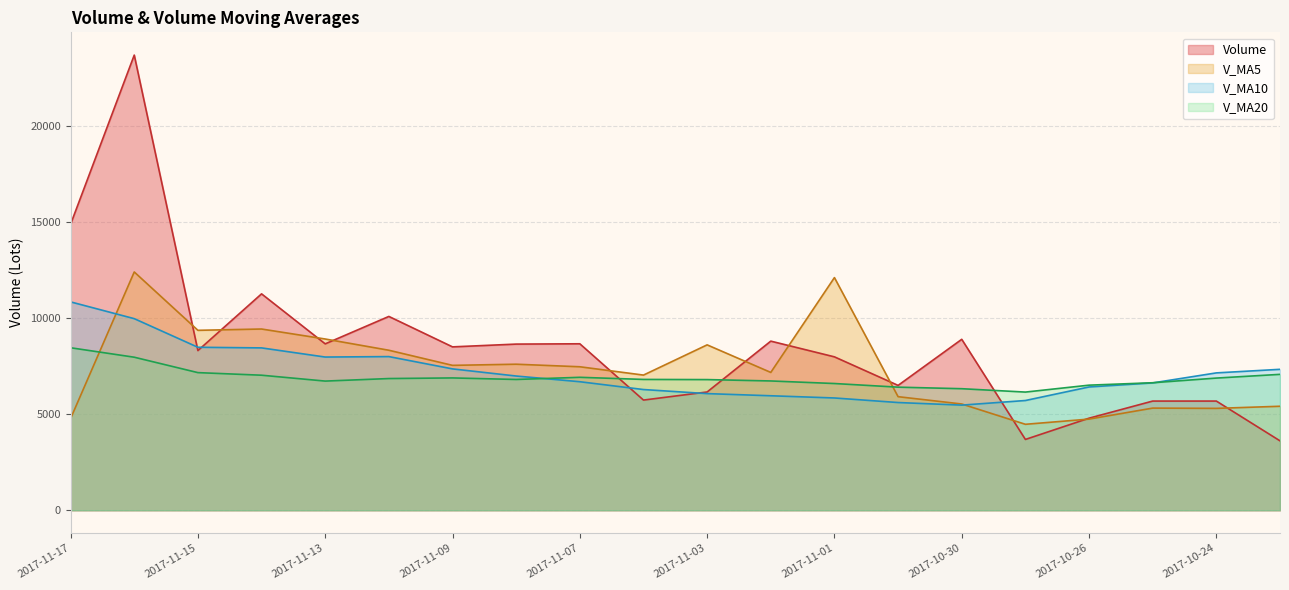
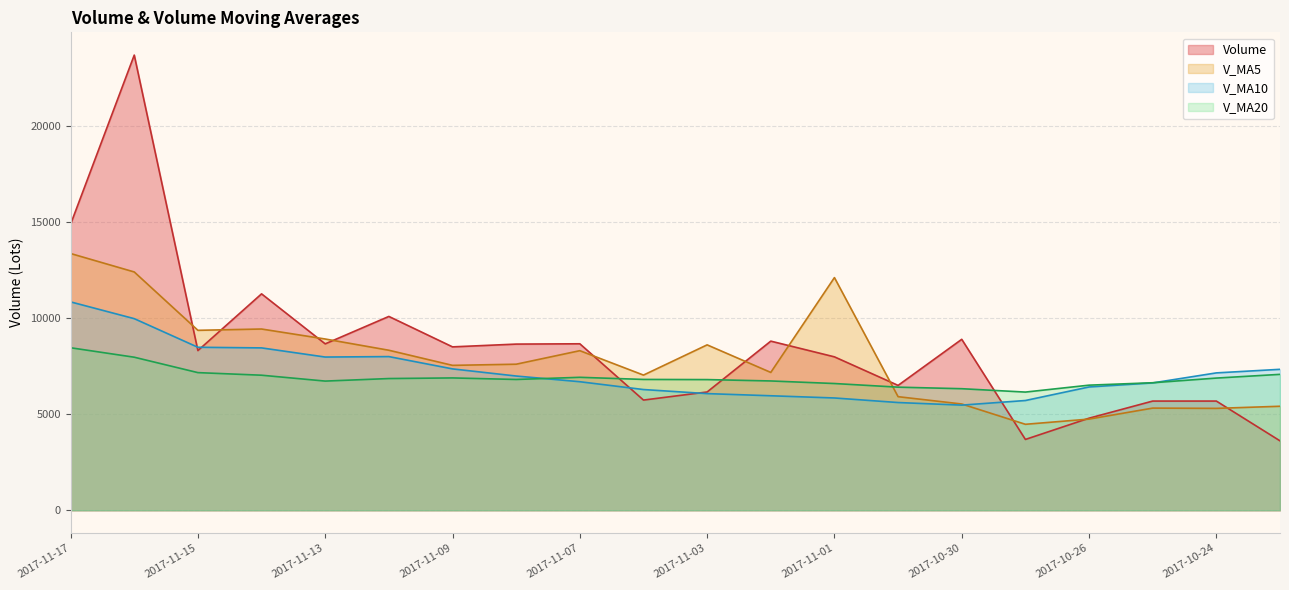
V_MA5, 2017-11-17: 4800 -> 13400
V_MA5, 2017-11-07: 7500 -> 8300
